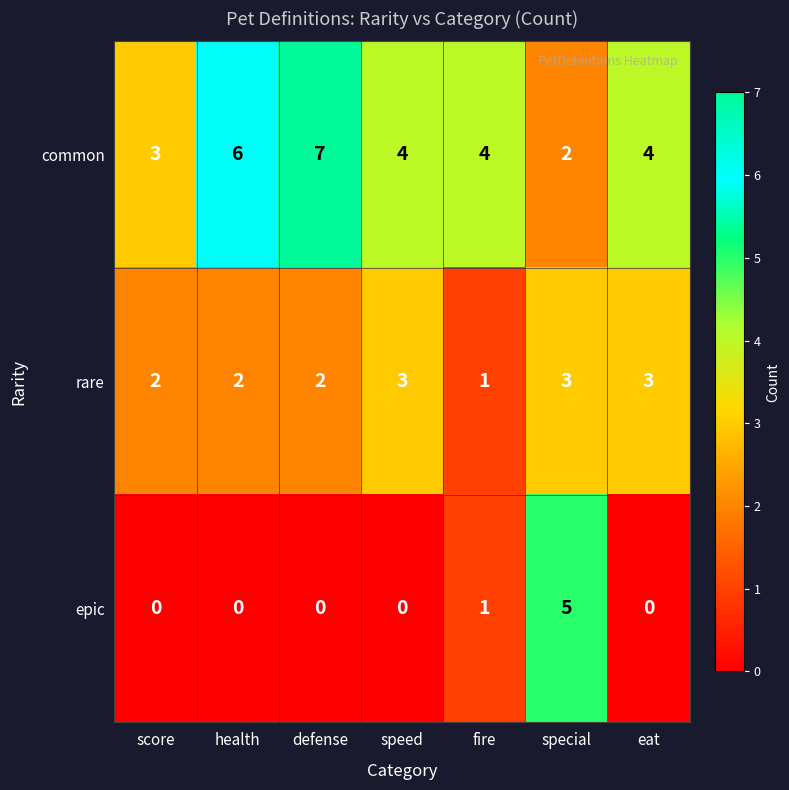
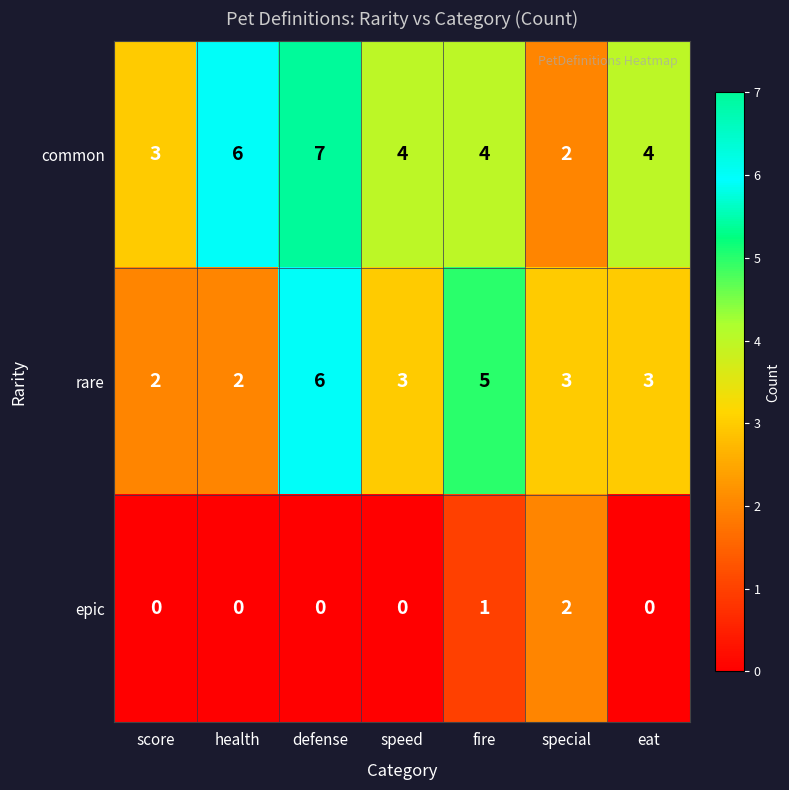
rare, defense: 2 -> 6
rare, fire: 1 -> 5
epic, special: 5 -> 2
